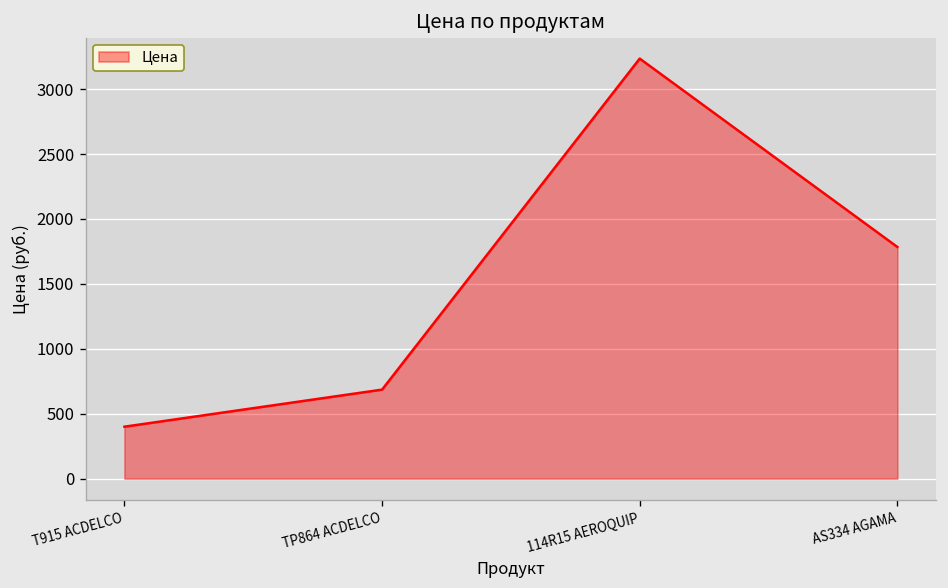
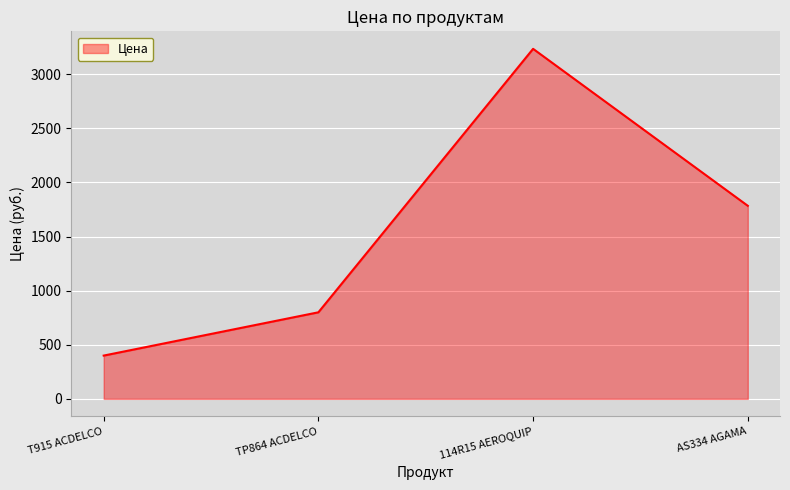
TP864 ACDELCO: 690 -> 800
